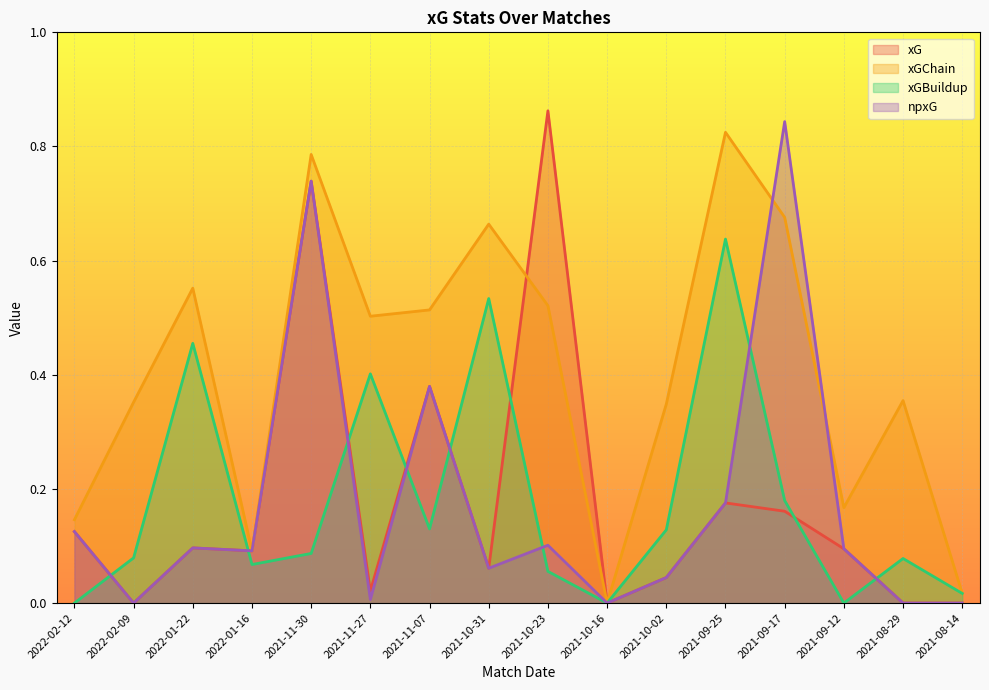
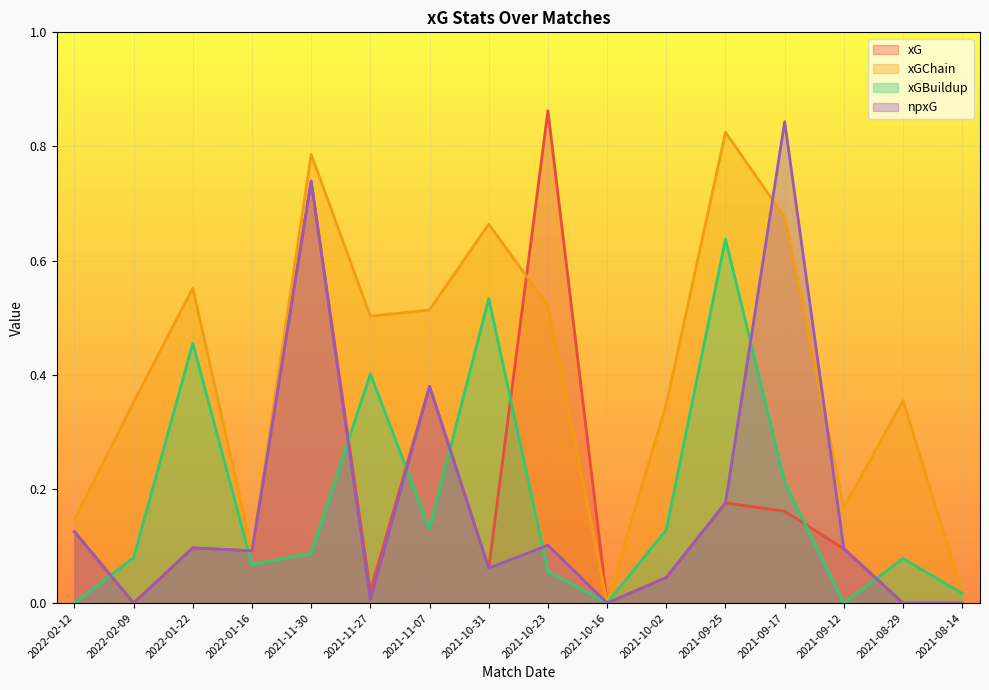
xGBuildup, 2021-09-17: 0.18 -> 0.21
